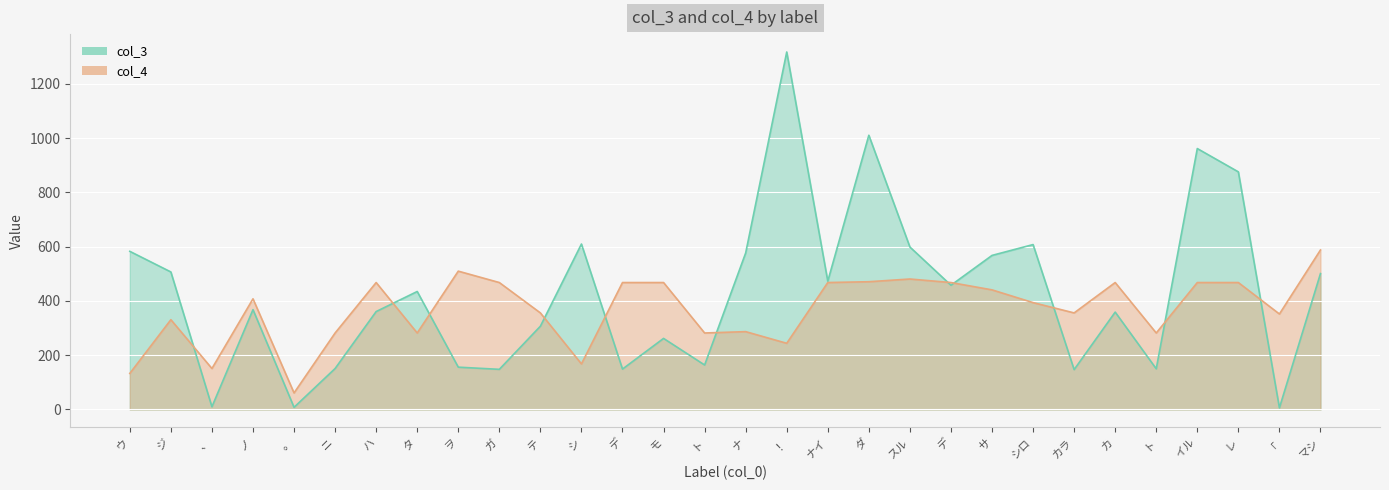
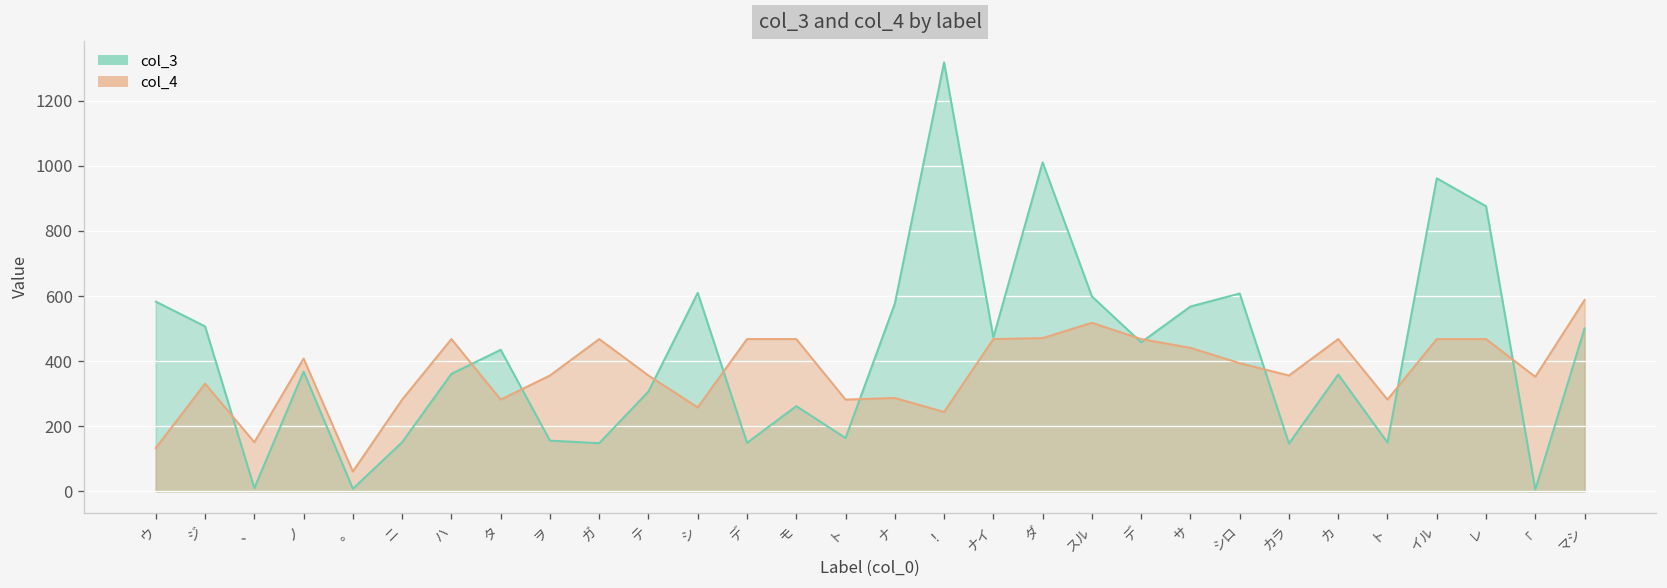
col_4, ヲ: 510 -> 360
col_4, シ: 170 -> 260
col_4, スル: 480 -> 520
